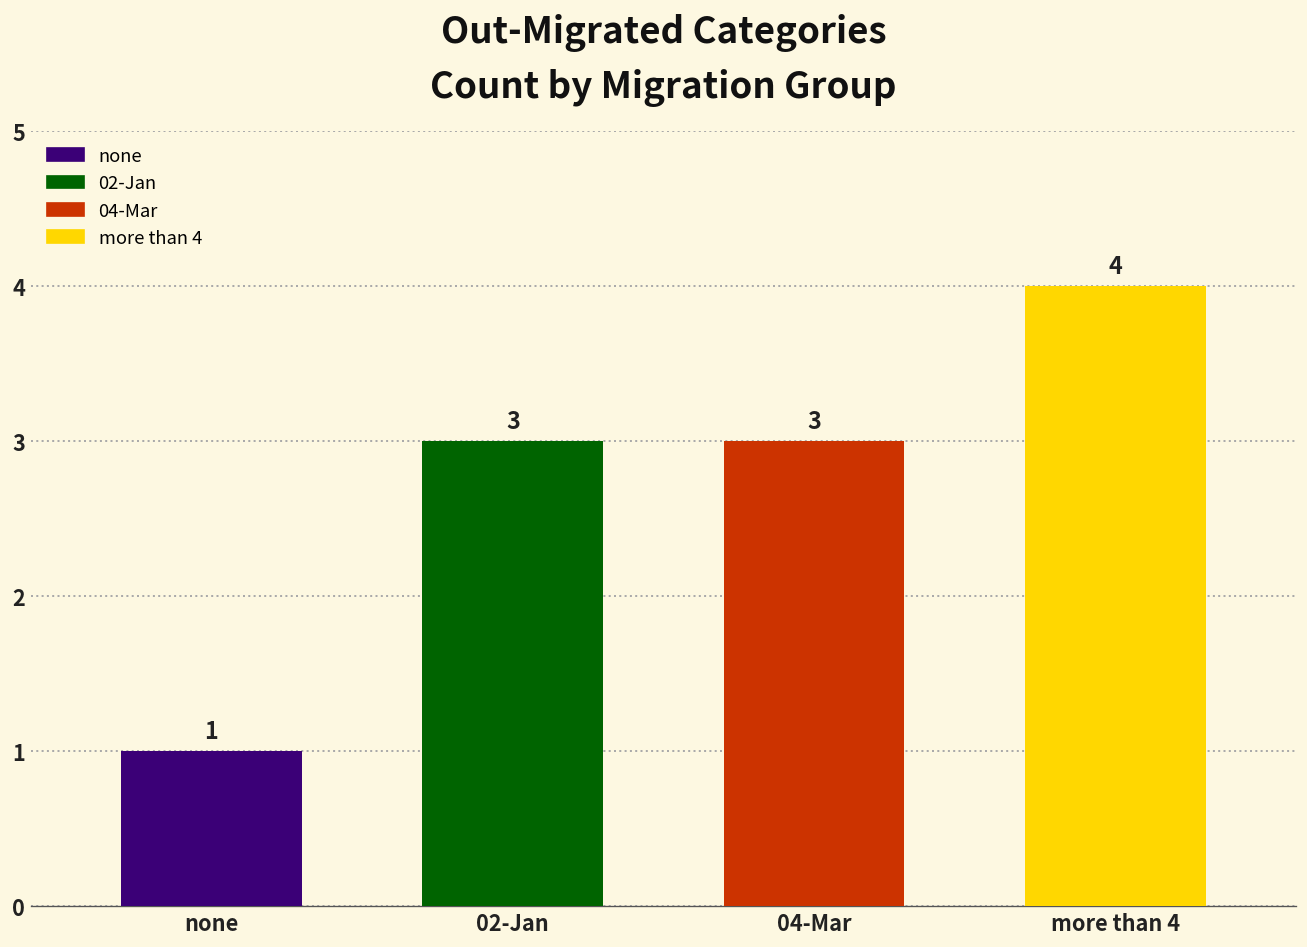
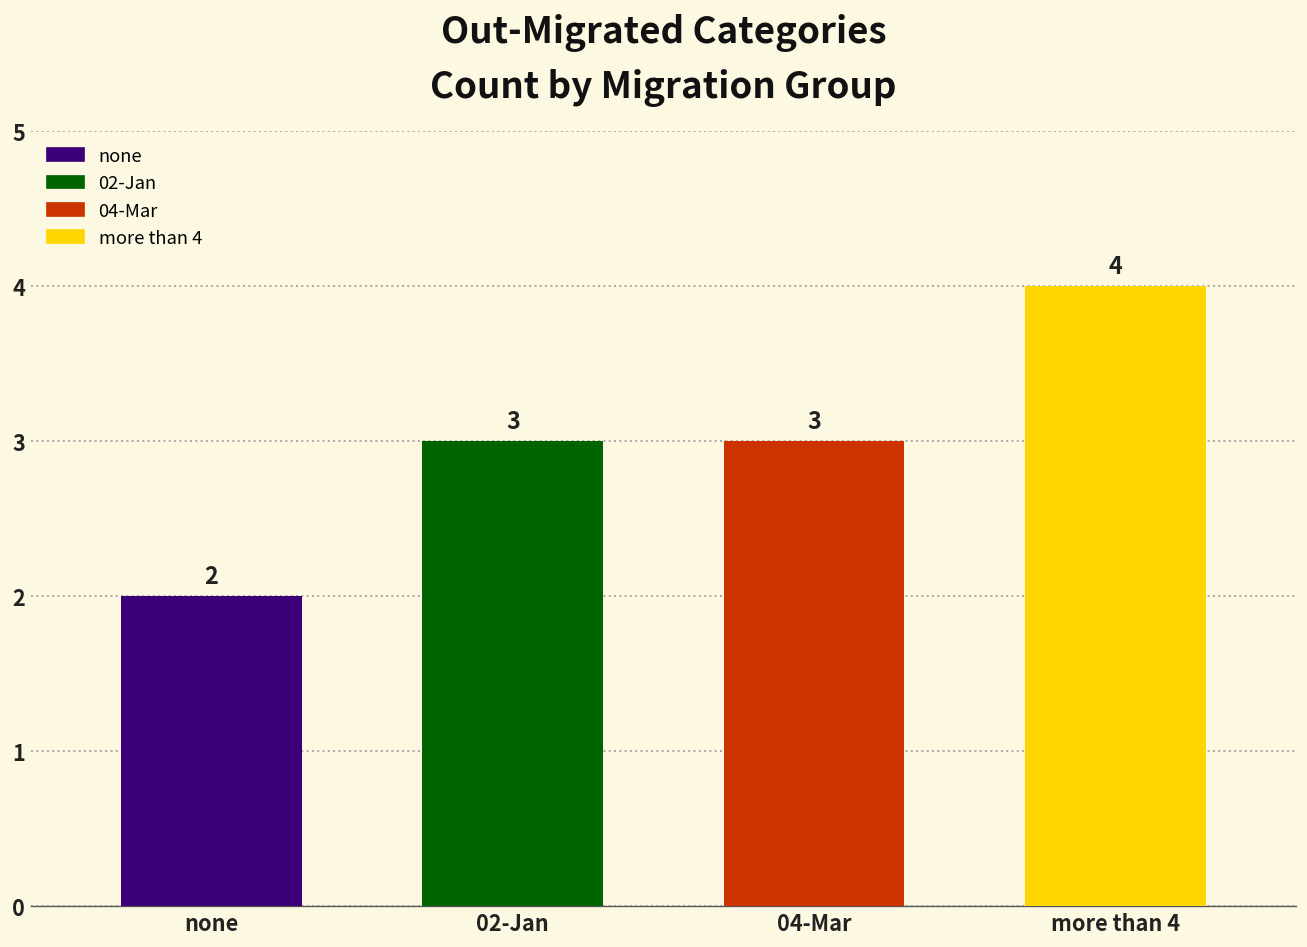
none: 1 -> 2
